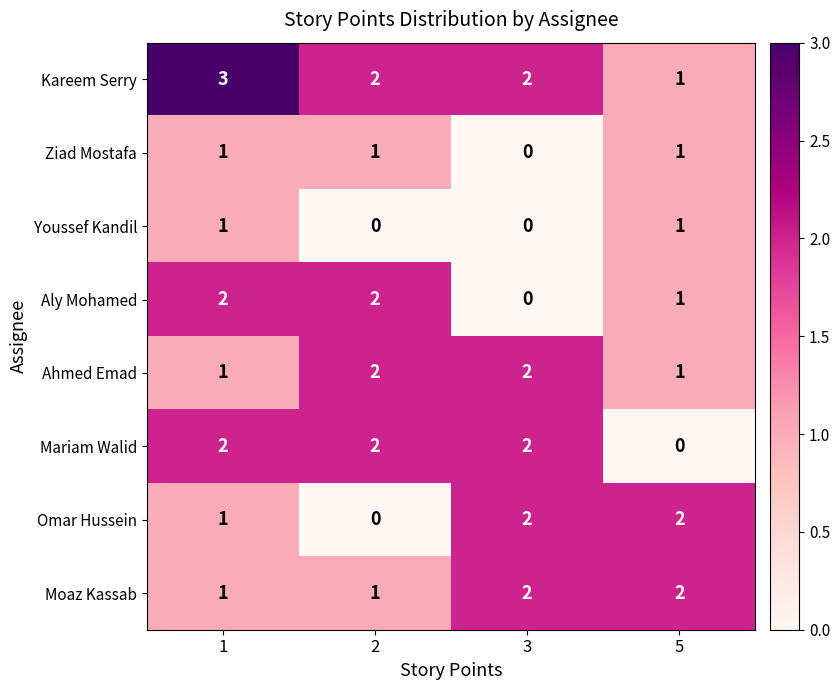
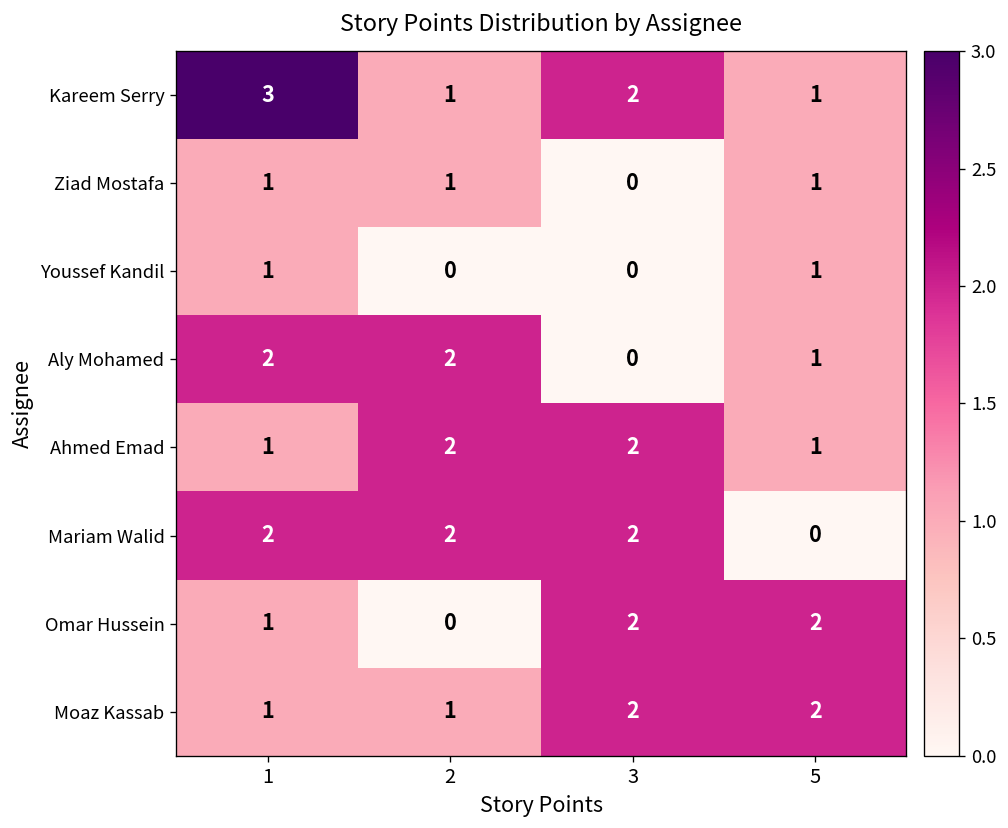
Kareem Serry, 2: 2 -> 1
